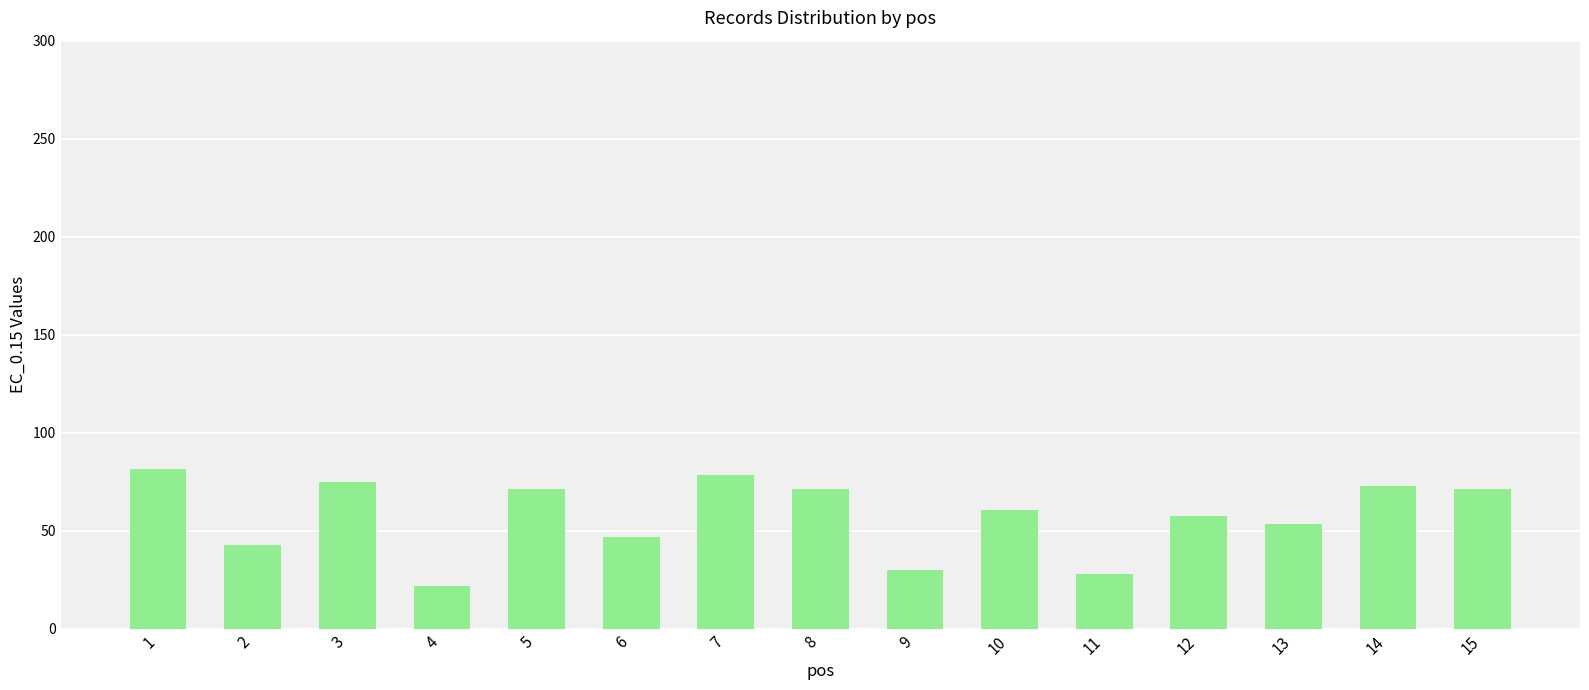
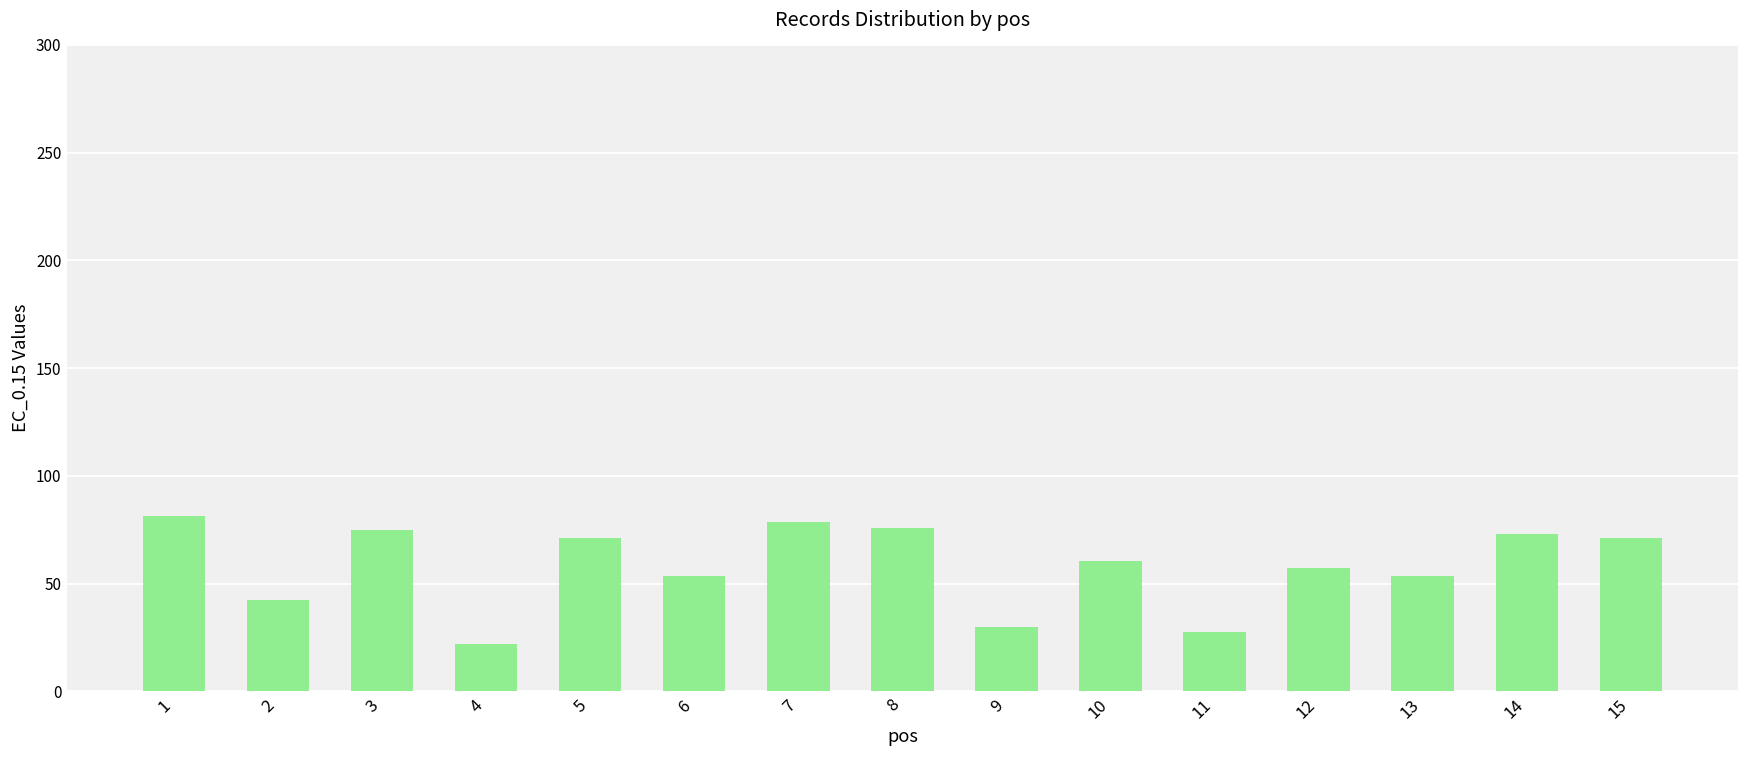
6: 47 -> 54
8: 71 -> 76
